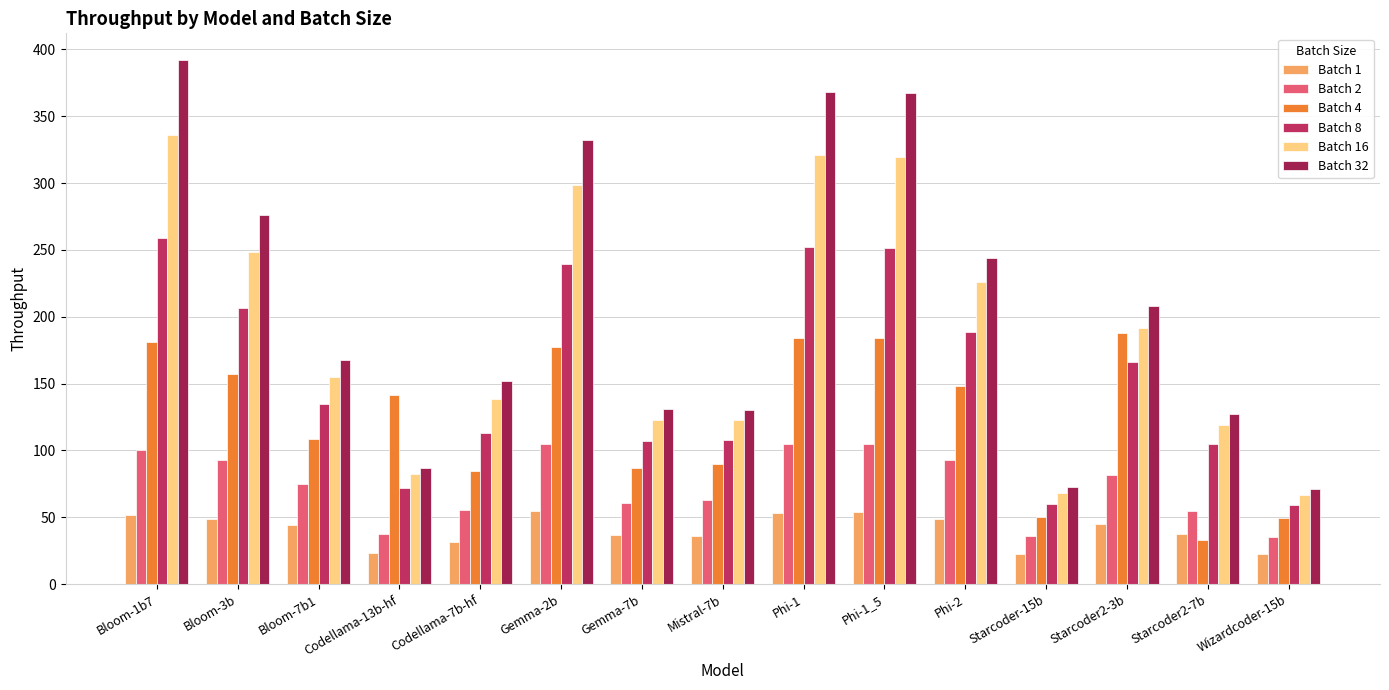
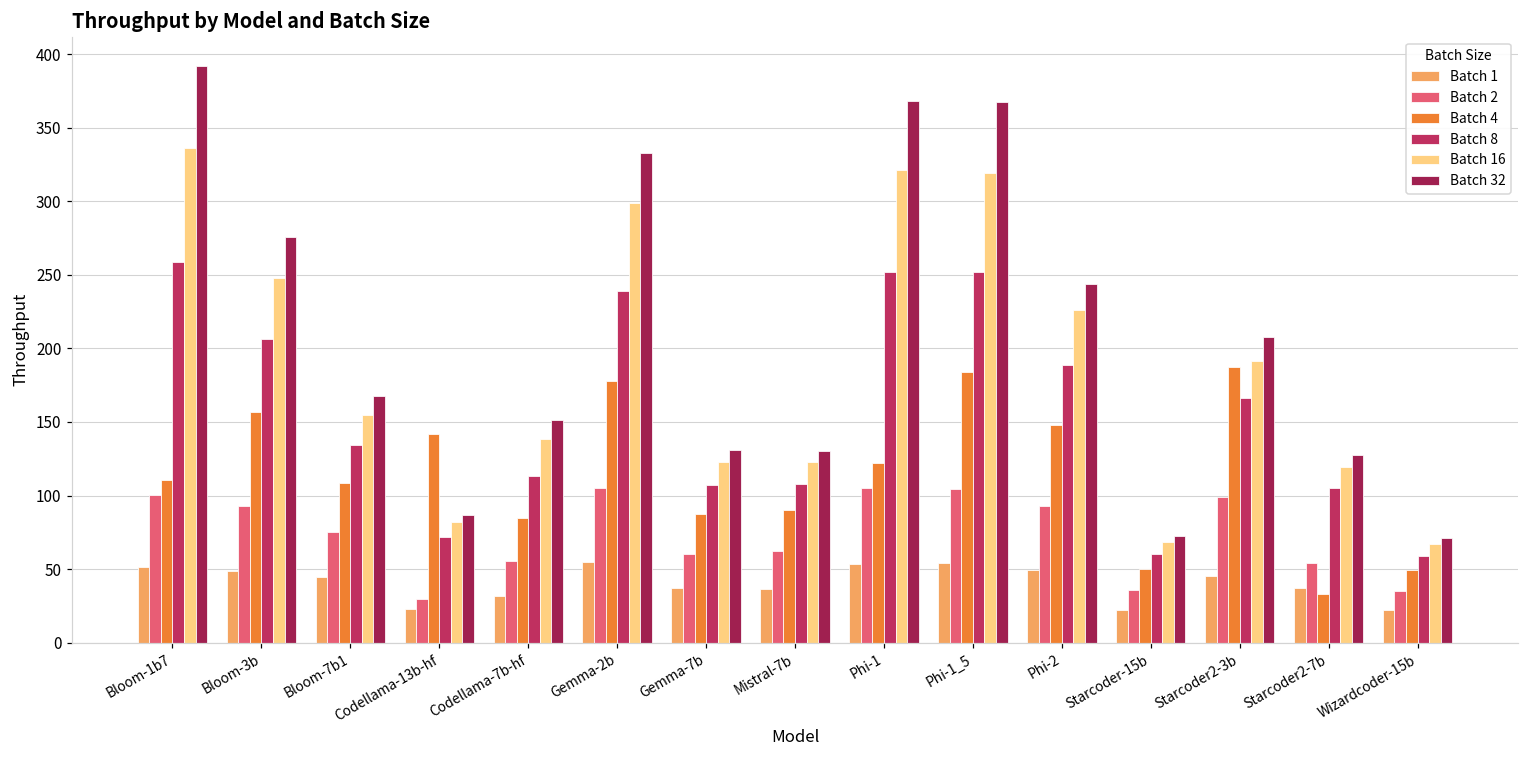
Batch 4, Bloom-1b7: 182 -> 111
Batch 2, Codellama-13b-hf: 37 -> 30
Batch 4, Phi-1: 184 -> 122
Batch 2, Starcoder2-3b: 81 -> 99
